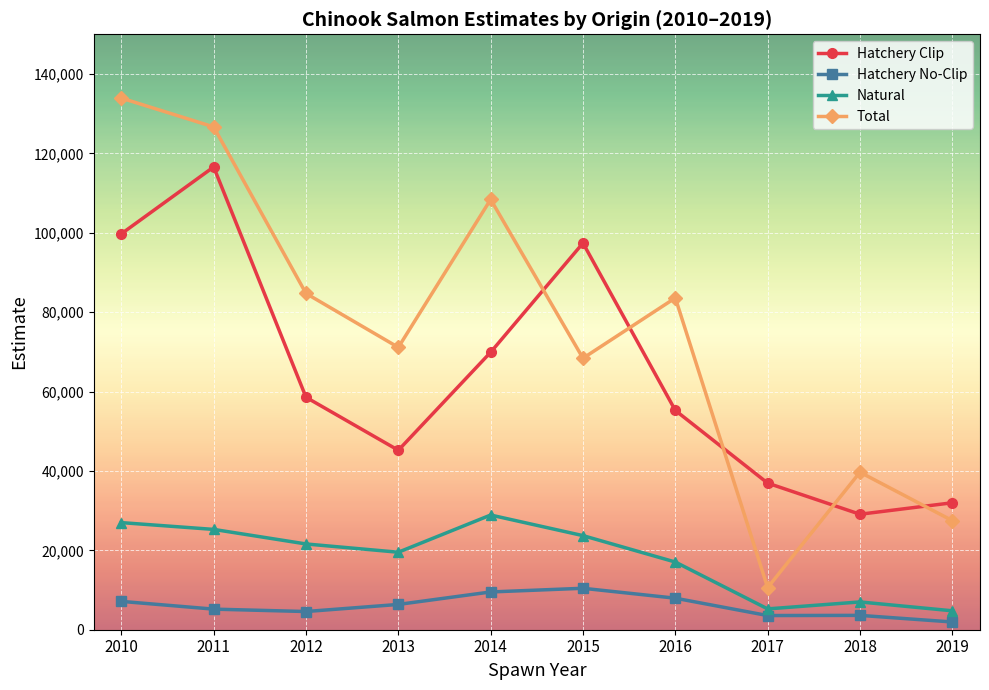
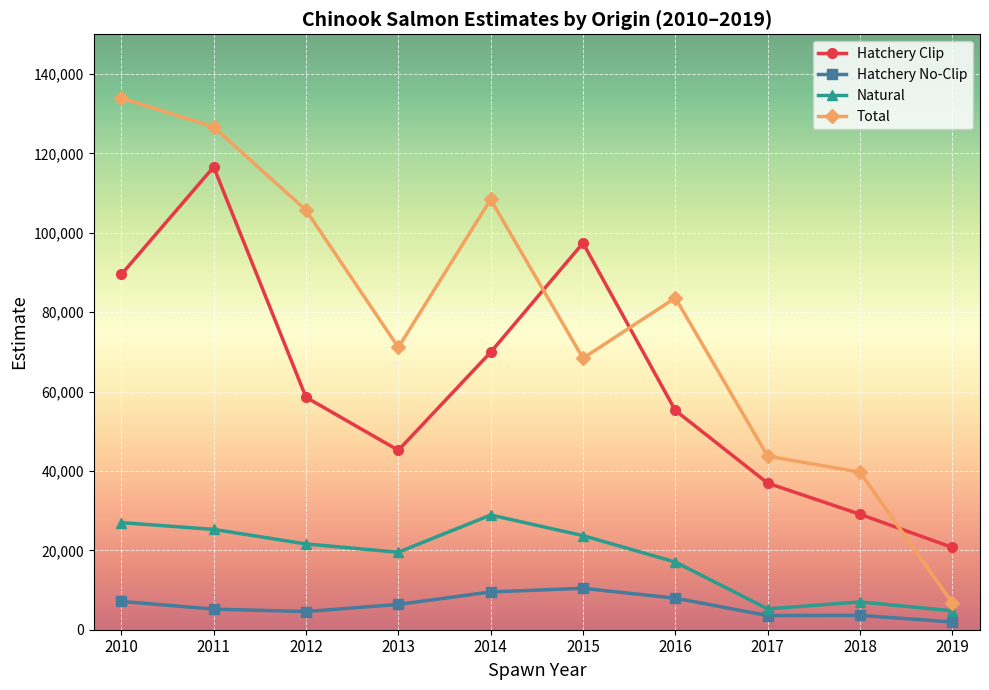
Hatchery Clip, 2010: 100,000 -> 90,000
Total, 2012: 85,000 -> 106,000
Total, 2017: 11,000 -> 44,000
Hatchery Clip, 2019: 32,000 -> 21,000
Total, 2019: 27,000 -> 7,000
